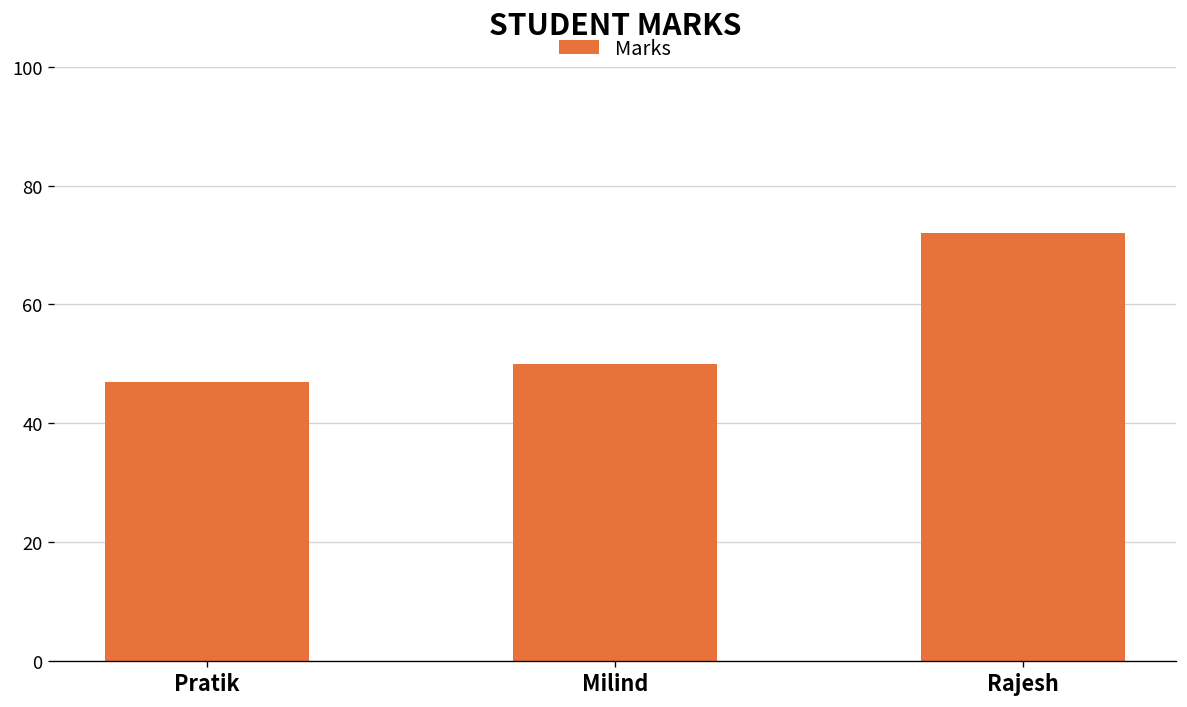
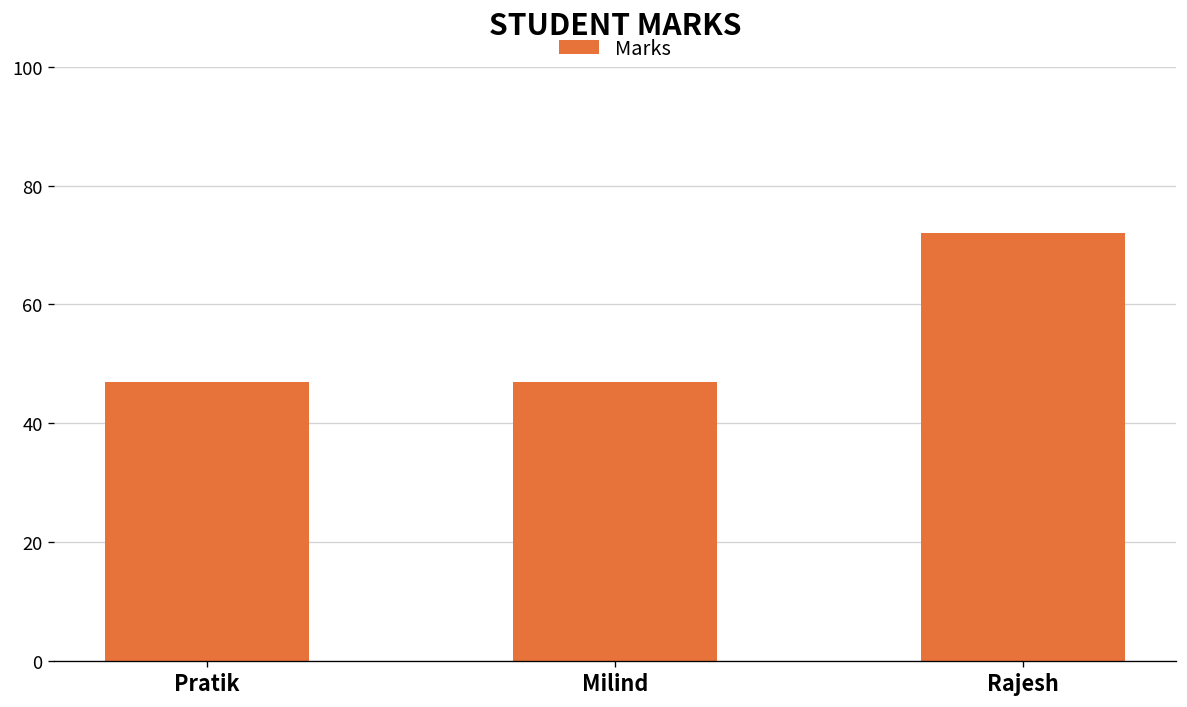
Milind: 50 -> 47
